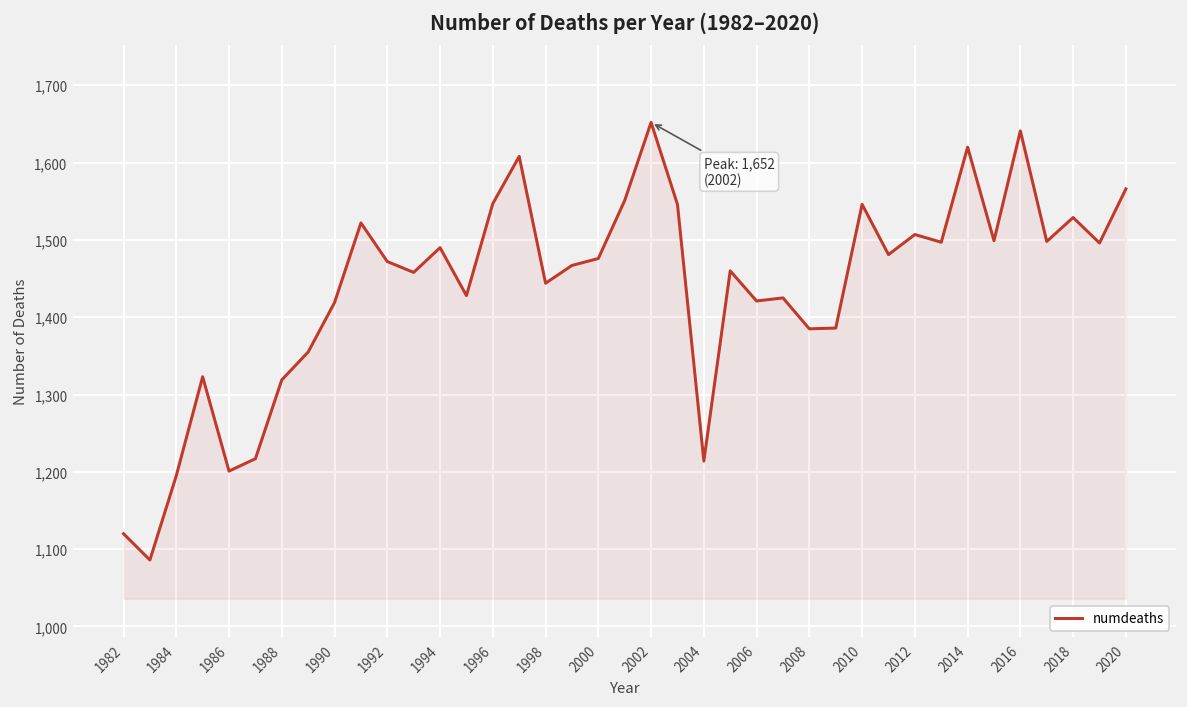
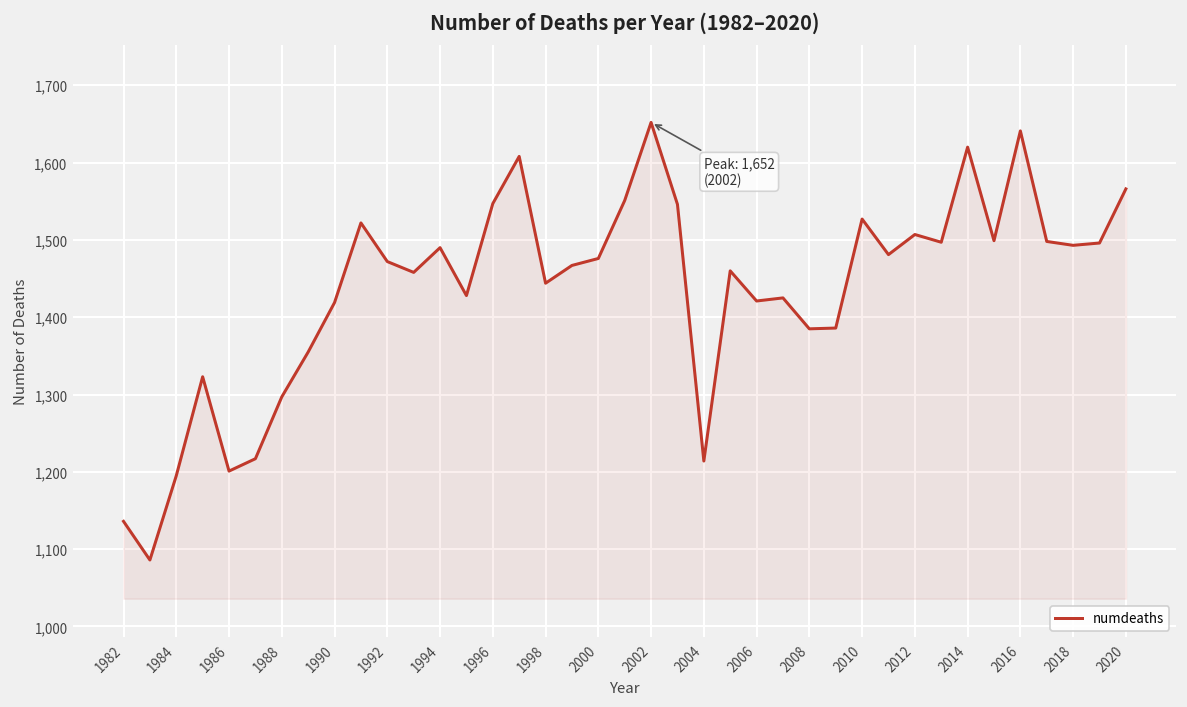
1982: 1,120 -> 1,140
1988: 1,320 -> 1,300
2010: 1,550 -> 1,530
2018: 1,530 -> 1,490
